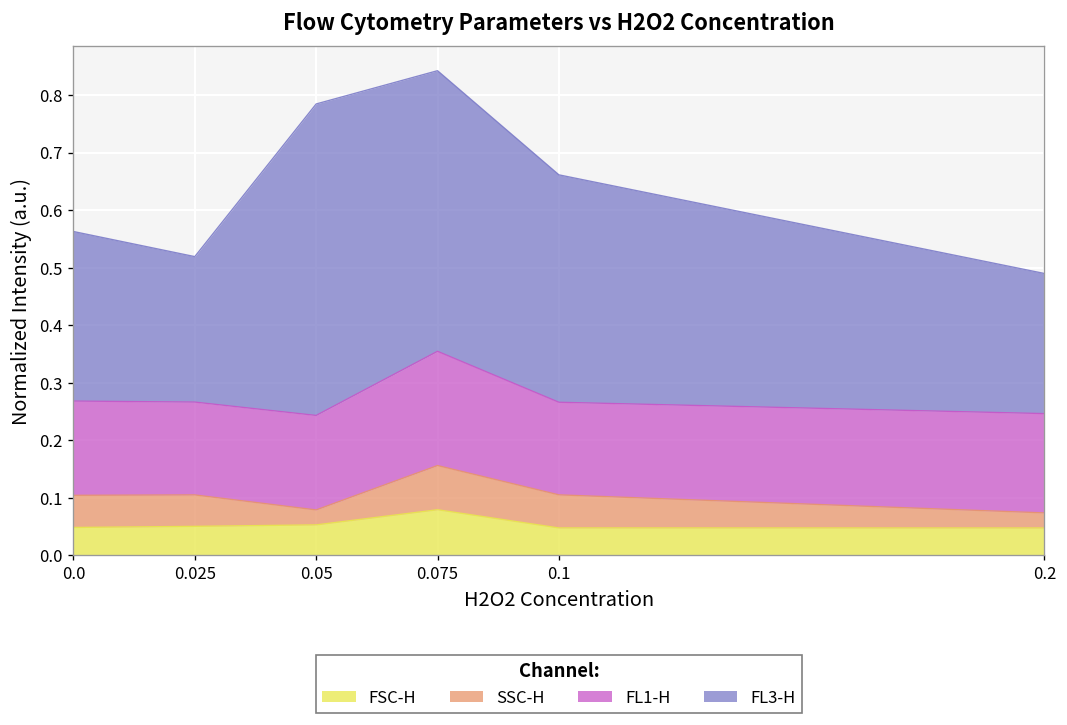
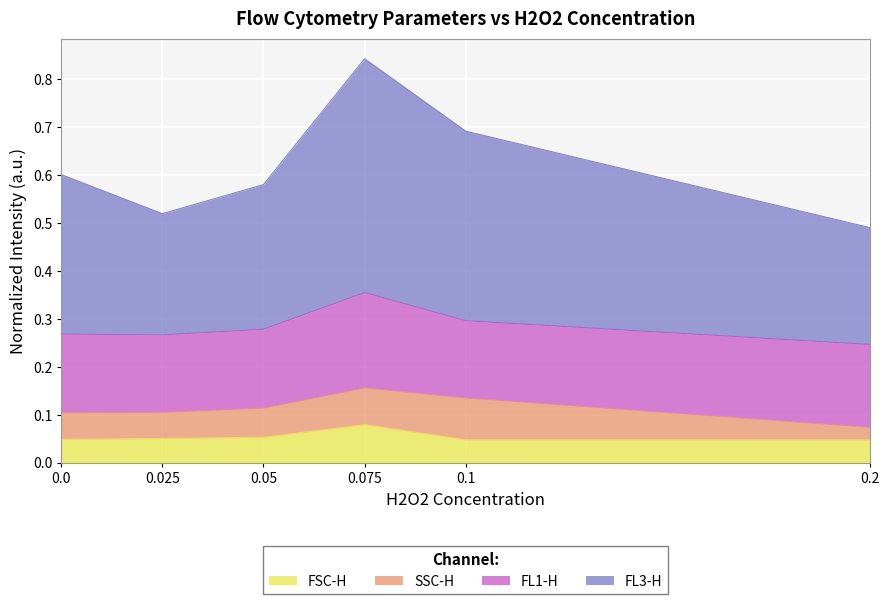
FL3-H, 0.0: 0.29 -> 0.33
SSC-H, 0.05: 0.03 -> 0.06
FL3-H, 0.05: 0.54 -> 0.30
SSC-H, 0.1: 0.06 -> 0.09
